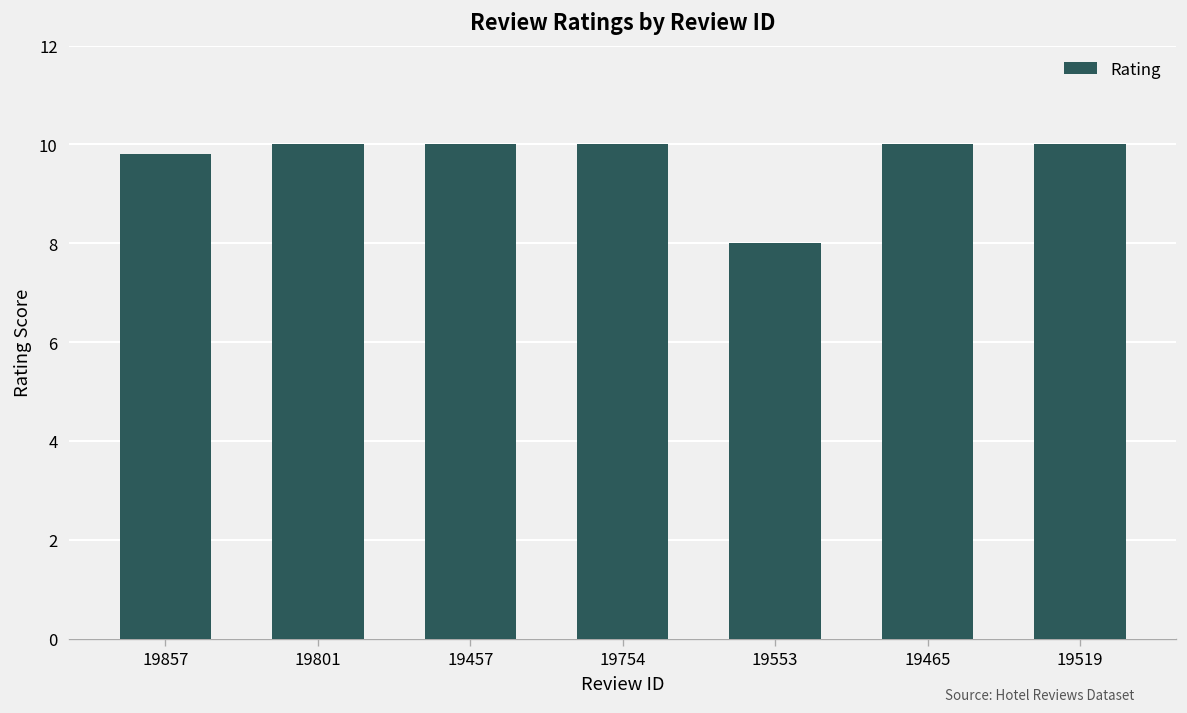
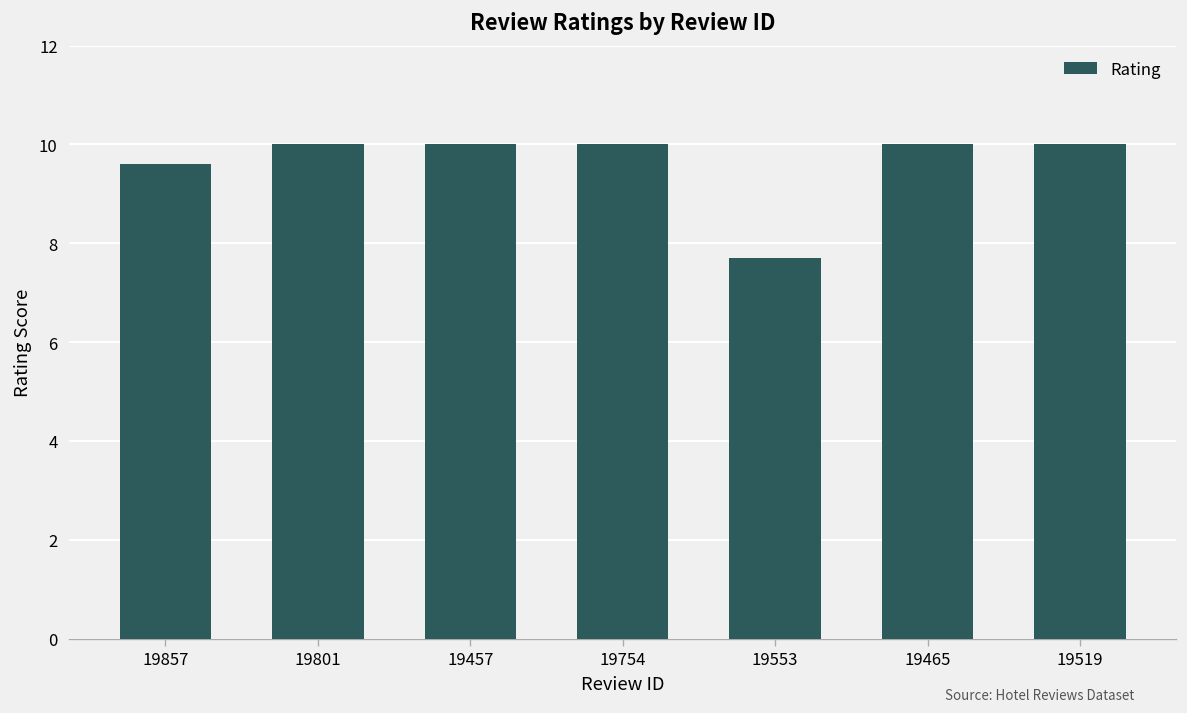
19857: 9.8 -> 9.6
19553: 8.0 -> 7.7
